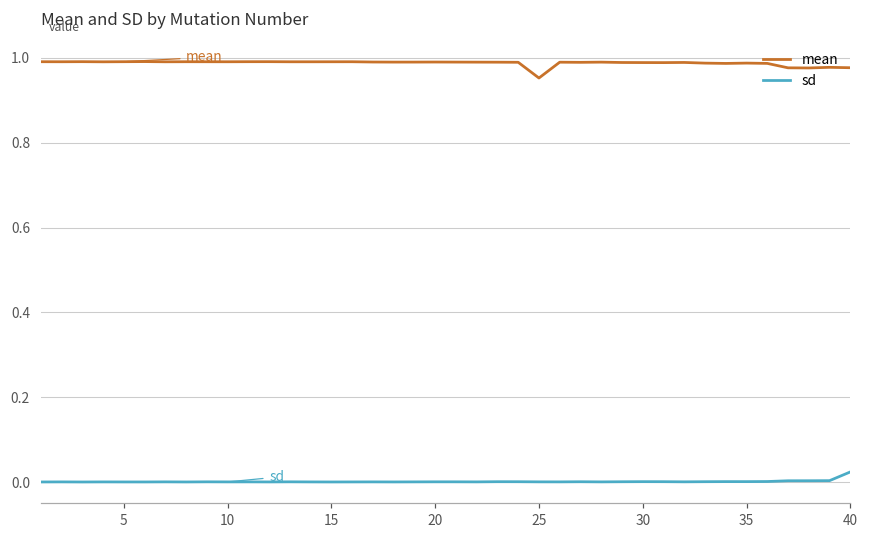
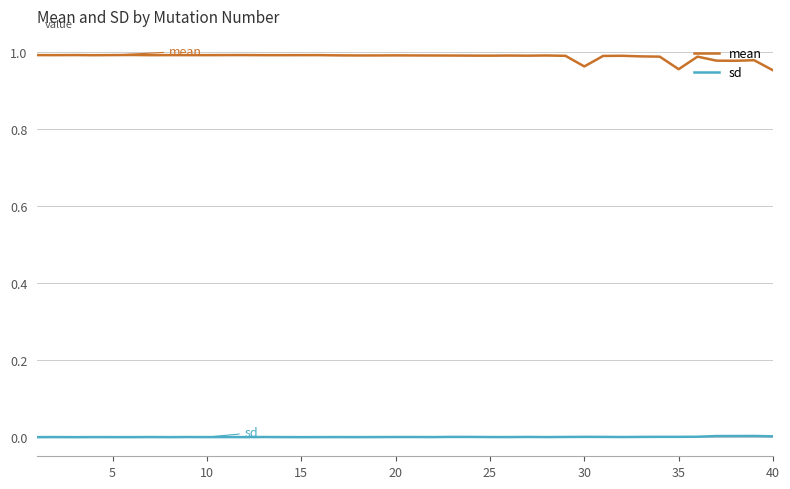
mean, 25: 0.95 -> 0.99
mean, 30: 0.99 -> 0.96
mean, 35: 0.99 -> 0.95
mean, 40: 0.98 -> 0.95
sd, 40: 0.02 -> 0.00
